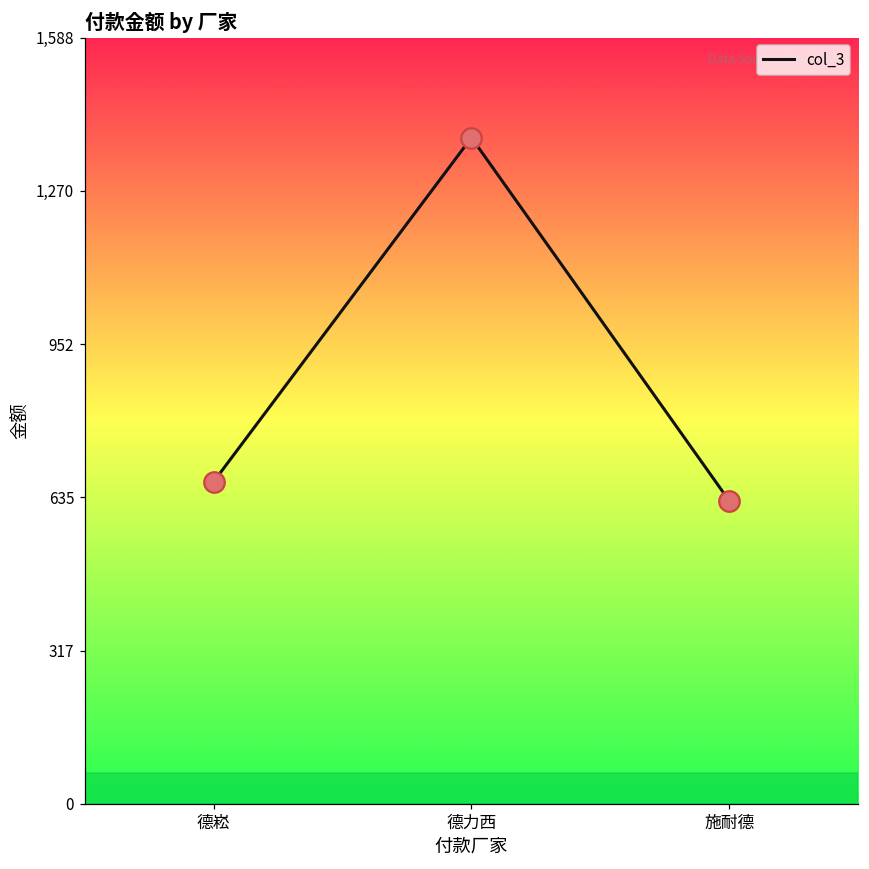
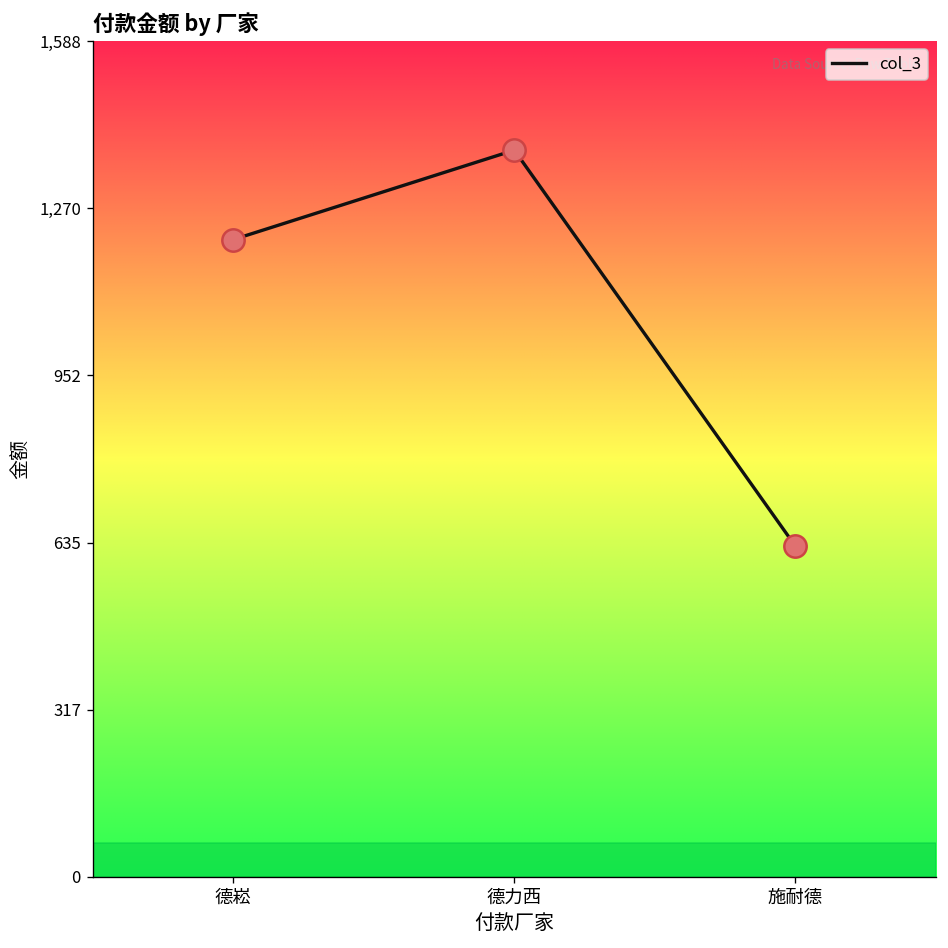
德崧: 670 -> 1,210
